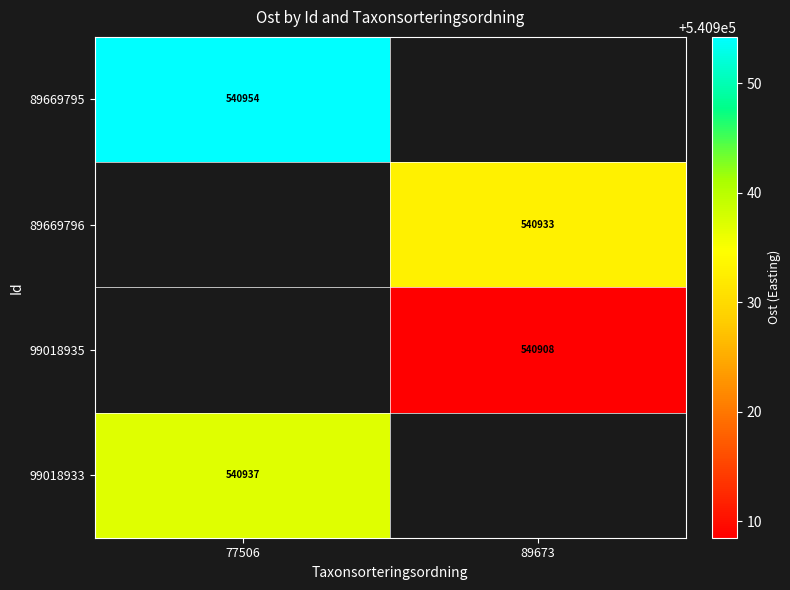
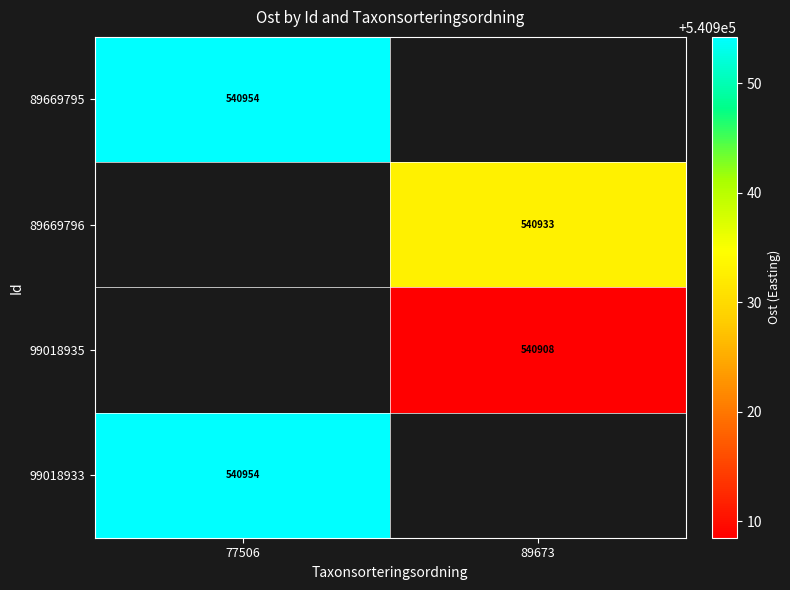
99018933, 77506: 540937 -> 540954
